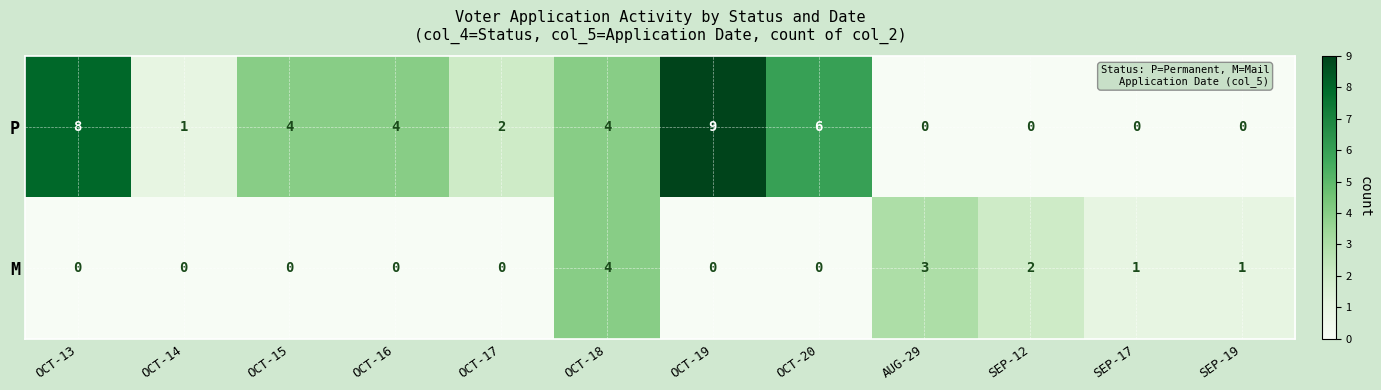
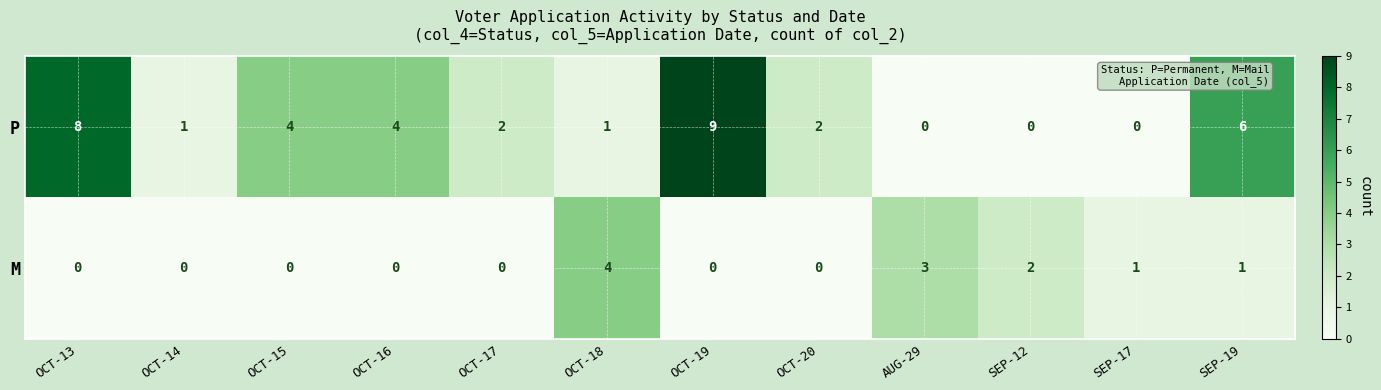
P, OCT-18: 4 -> 1
P, OCT-20: 6 -> 2
P, SEP-19: 0 -> 6
